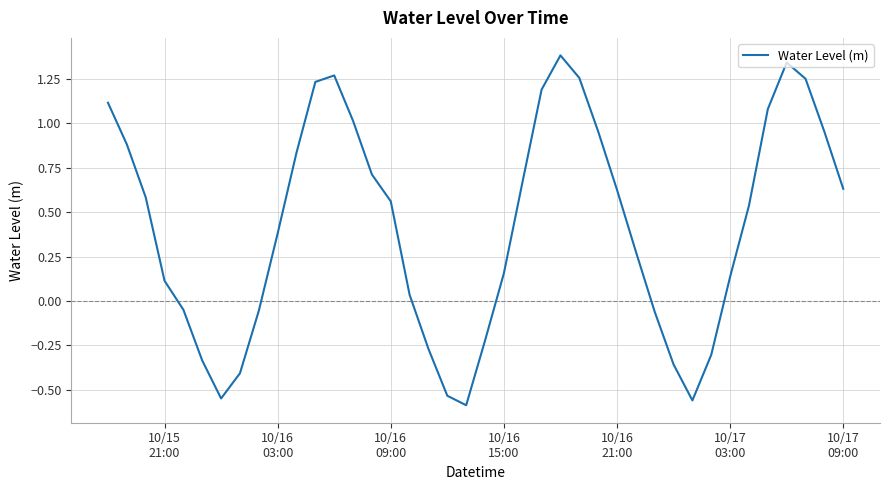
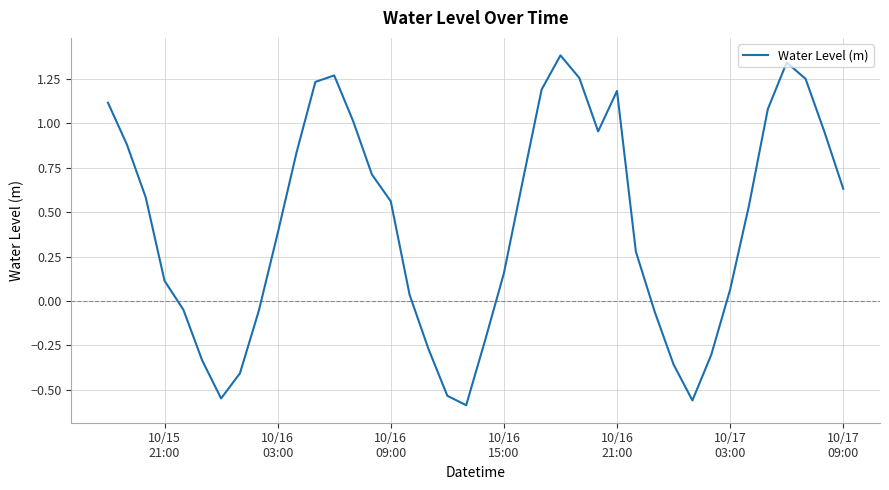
10/16 21:00: 0.63 -> 1.18
10/17 03:00: 0.14 -> 0.06
